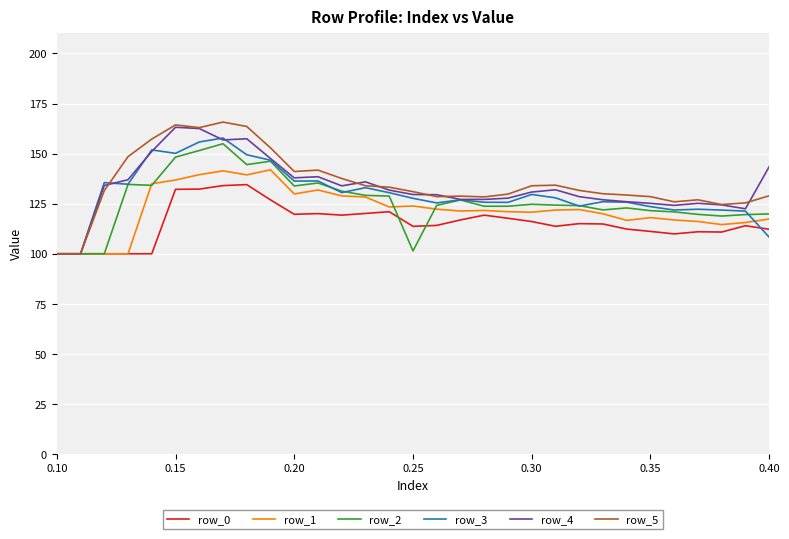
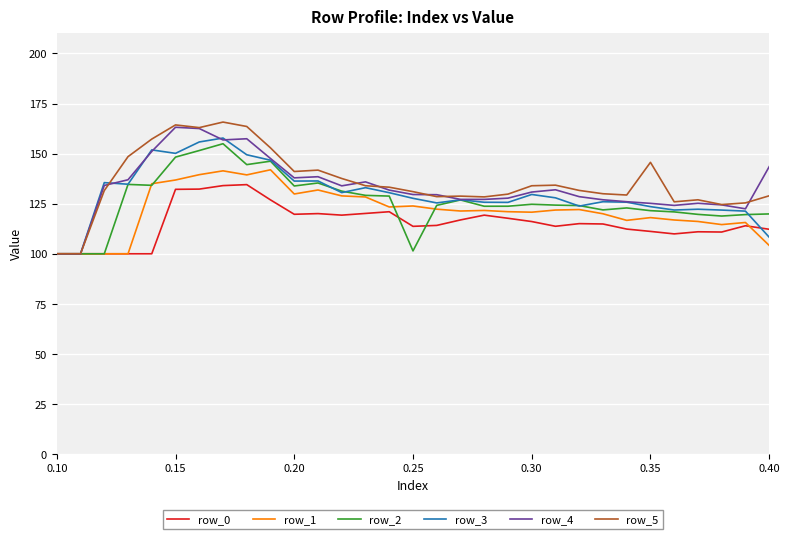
row_5, 0.35: 129 -> 146
row_1, 0.40: 117 -> 104
